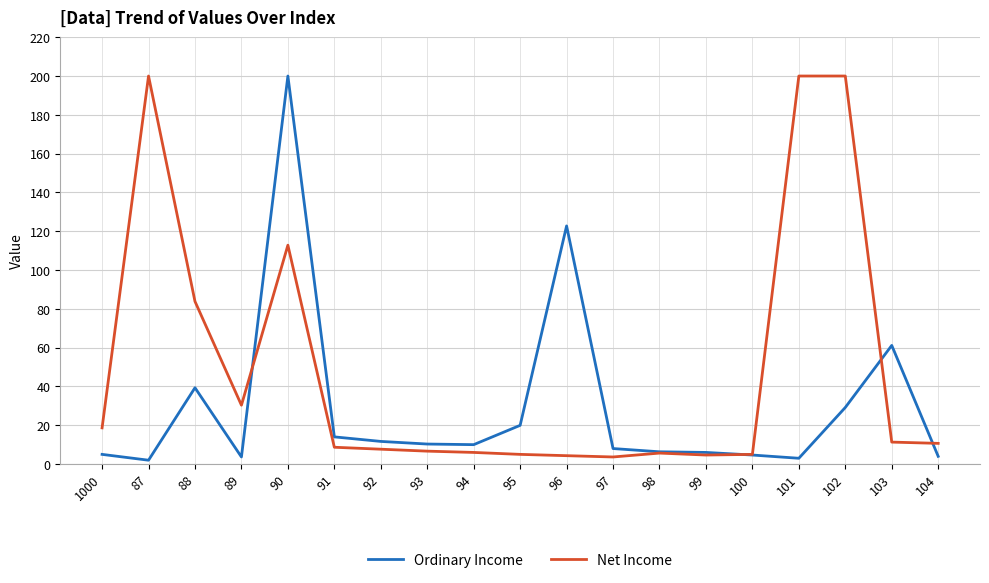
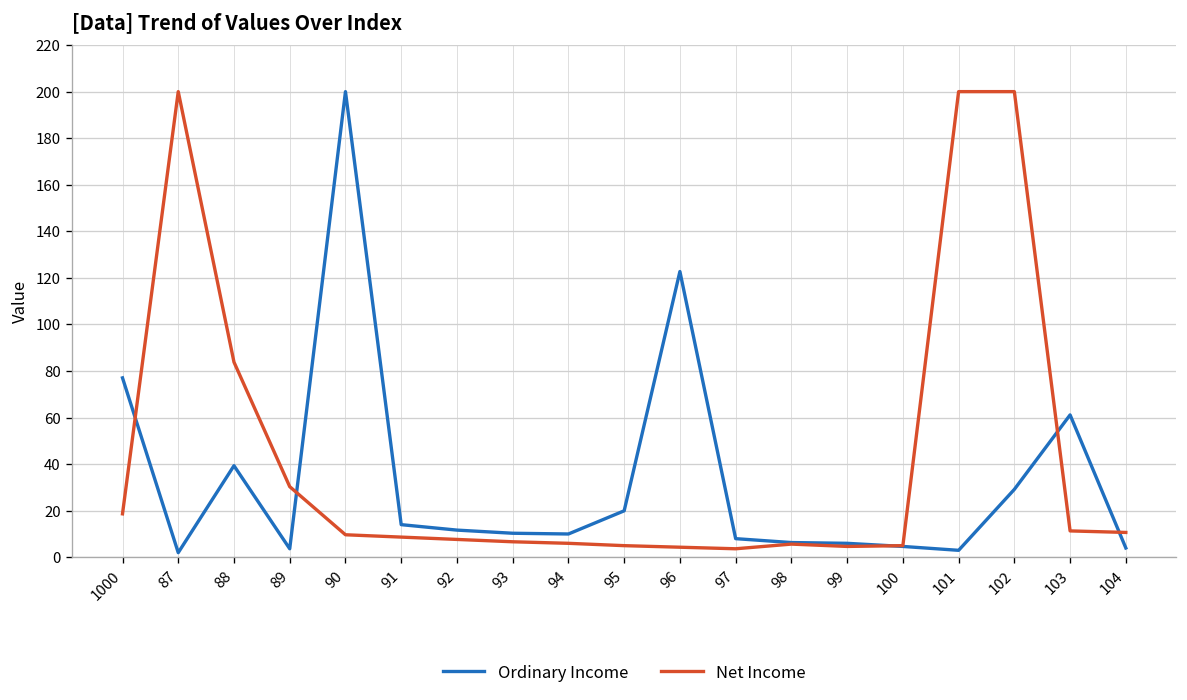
Ordinary Income, 1000: 5 -> 77
Net Income, 90: 113 -> 10
